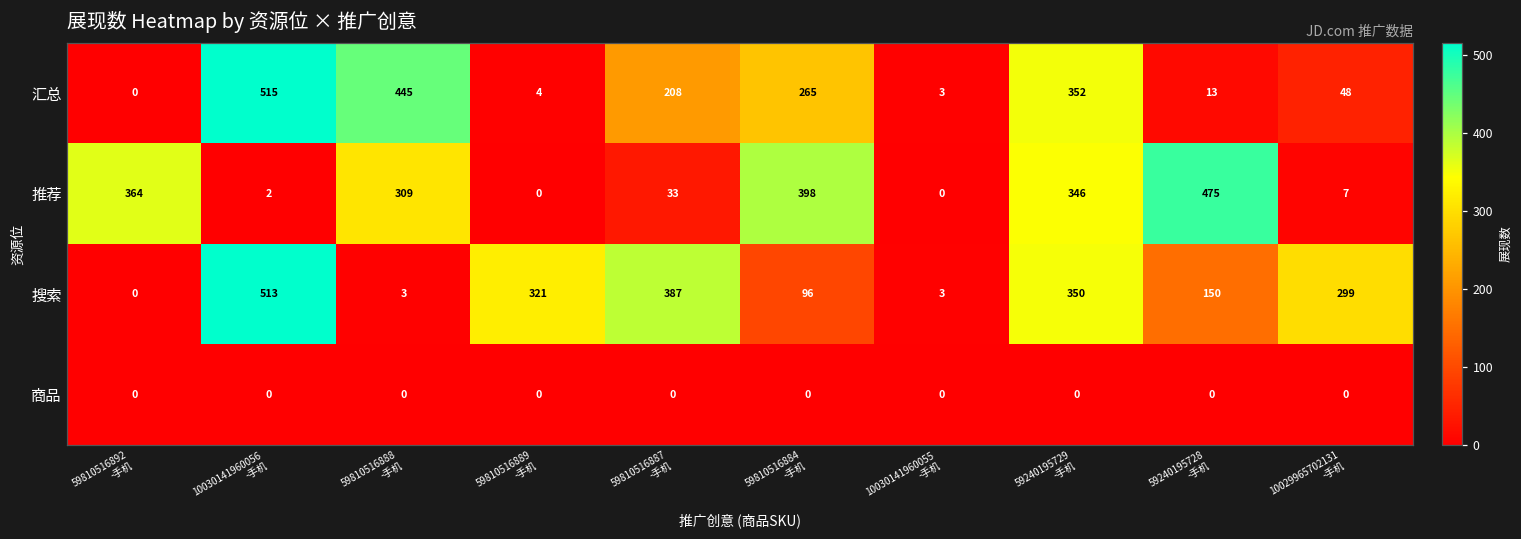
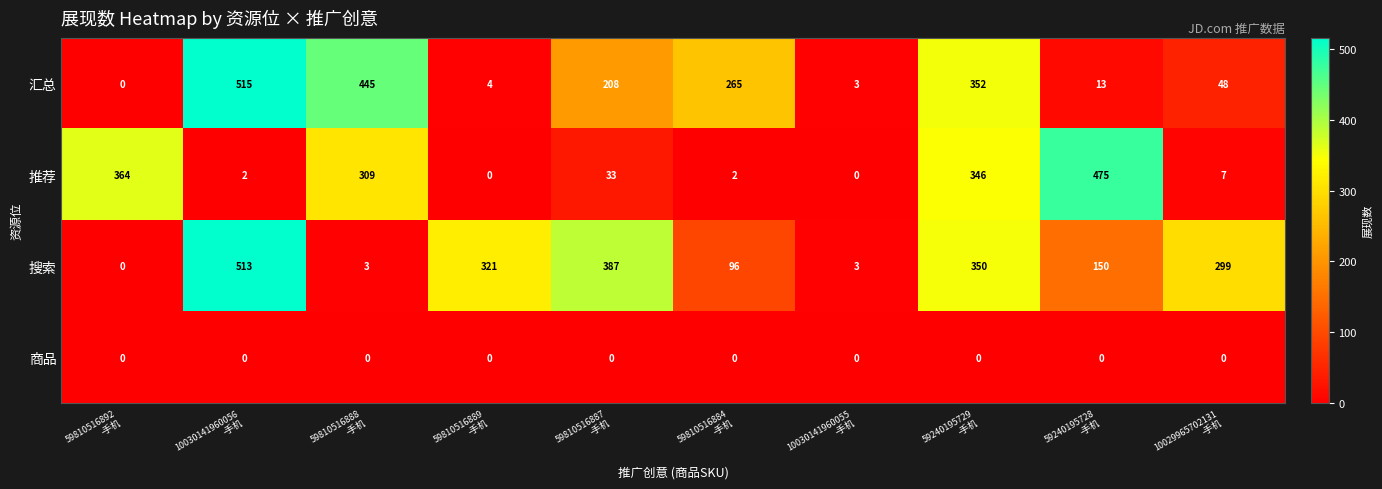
推荐, 59810516884 -手机: 398 -> 2
